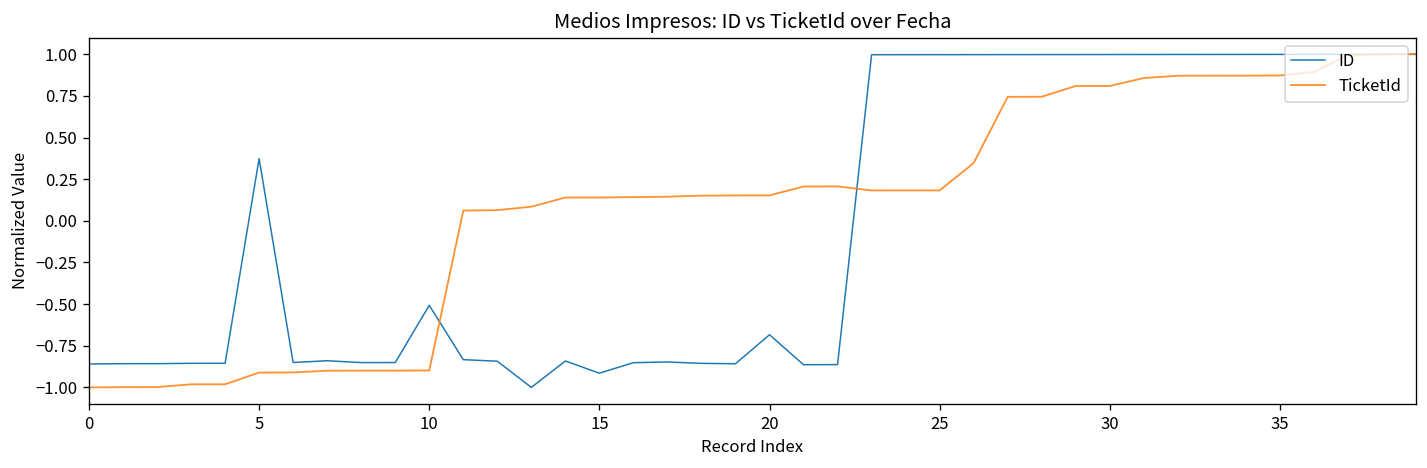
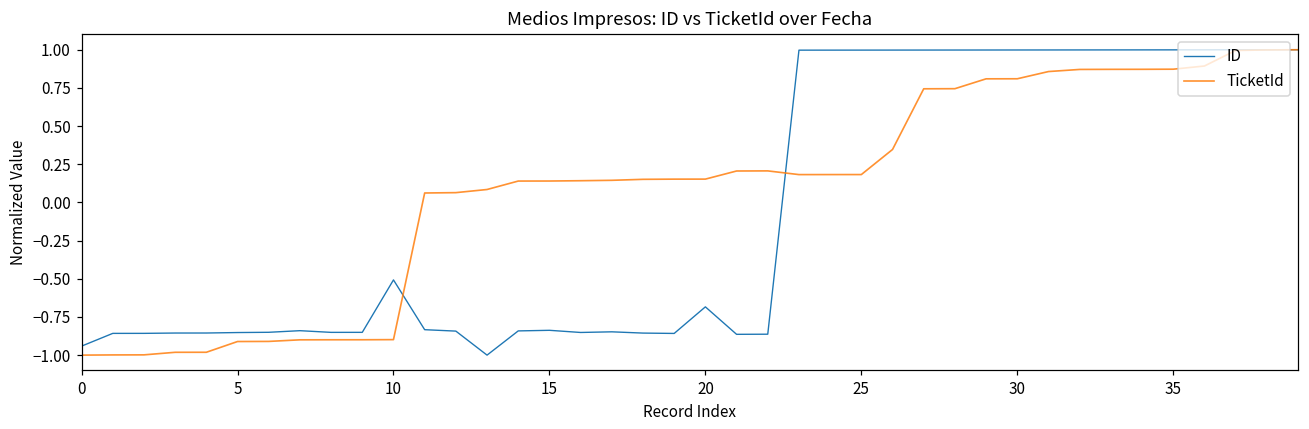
ID, 0: -0.86 -> -0.94
ID, 5: 0.37 -> -0.85
ID, 15: -0.91 -> -0.84
